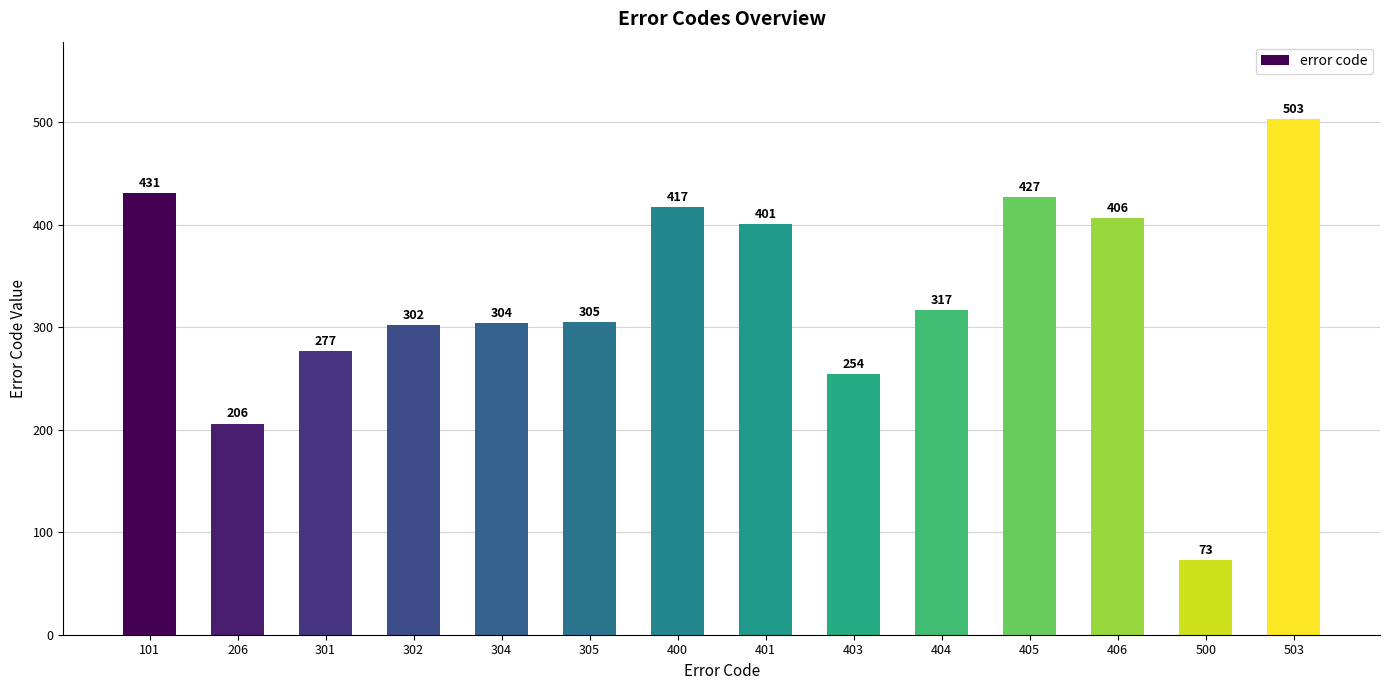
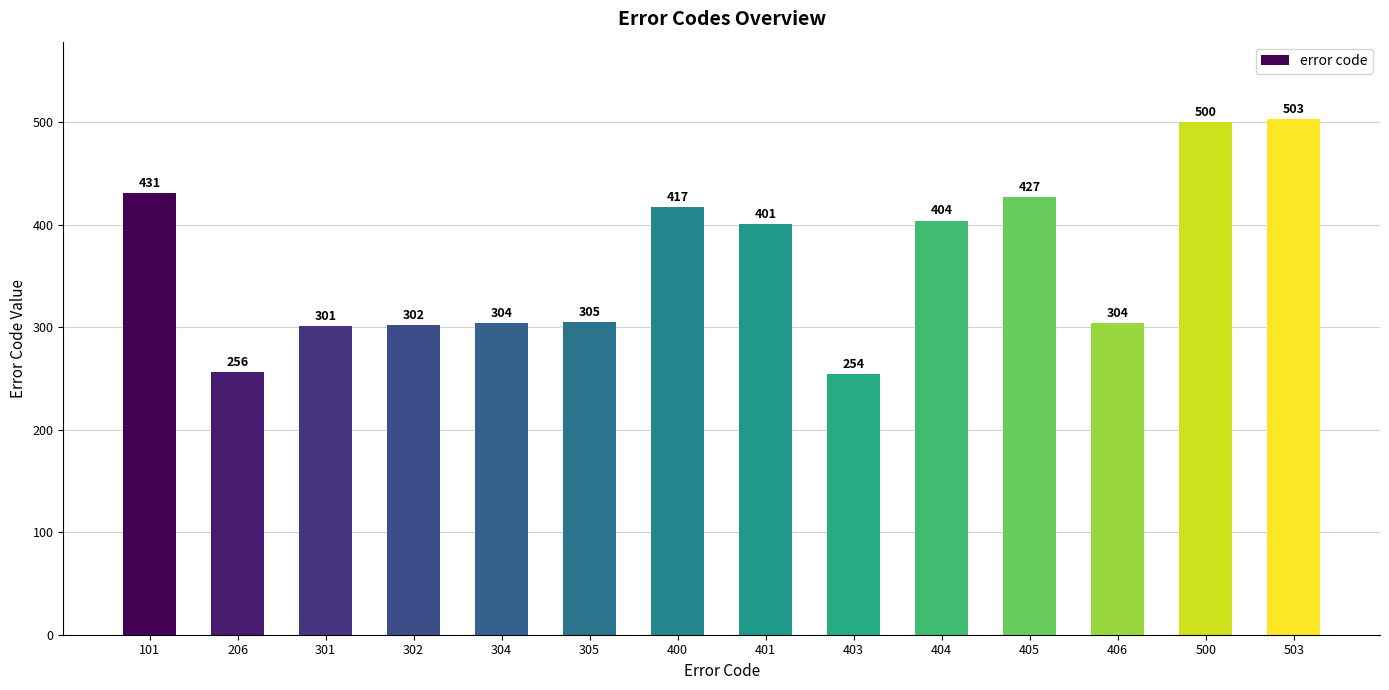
206: 206 -> 256
301: 277 -> 301
404: 317 -> 404
406: 406 -> 304
500: 73 -> 500
